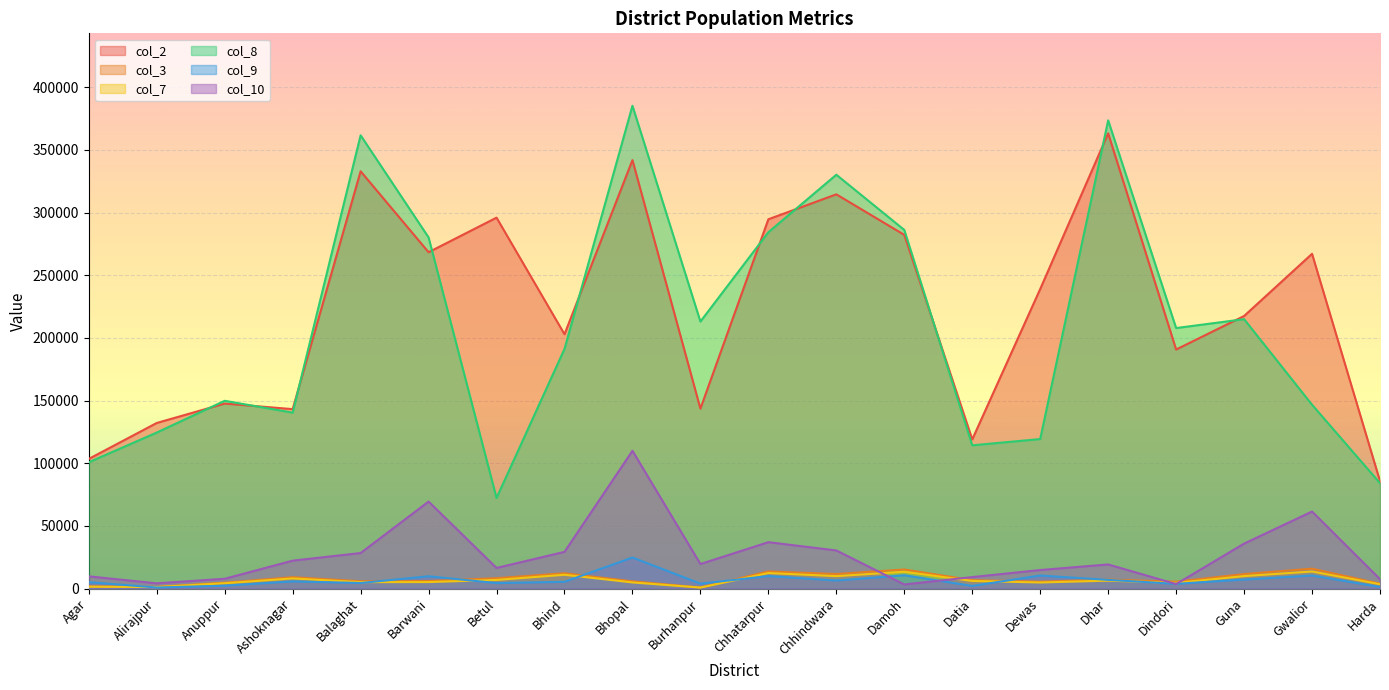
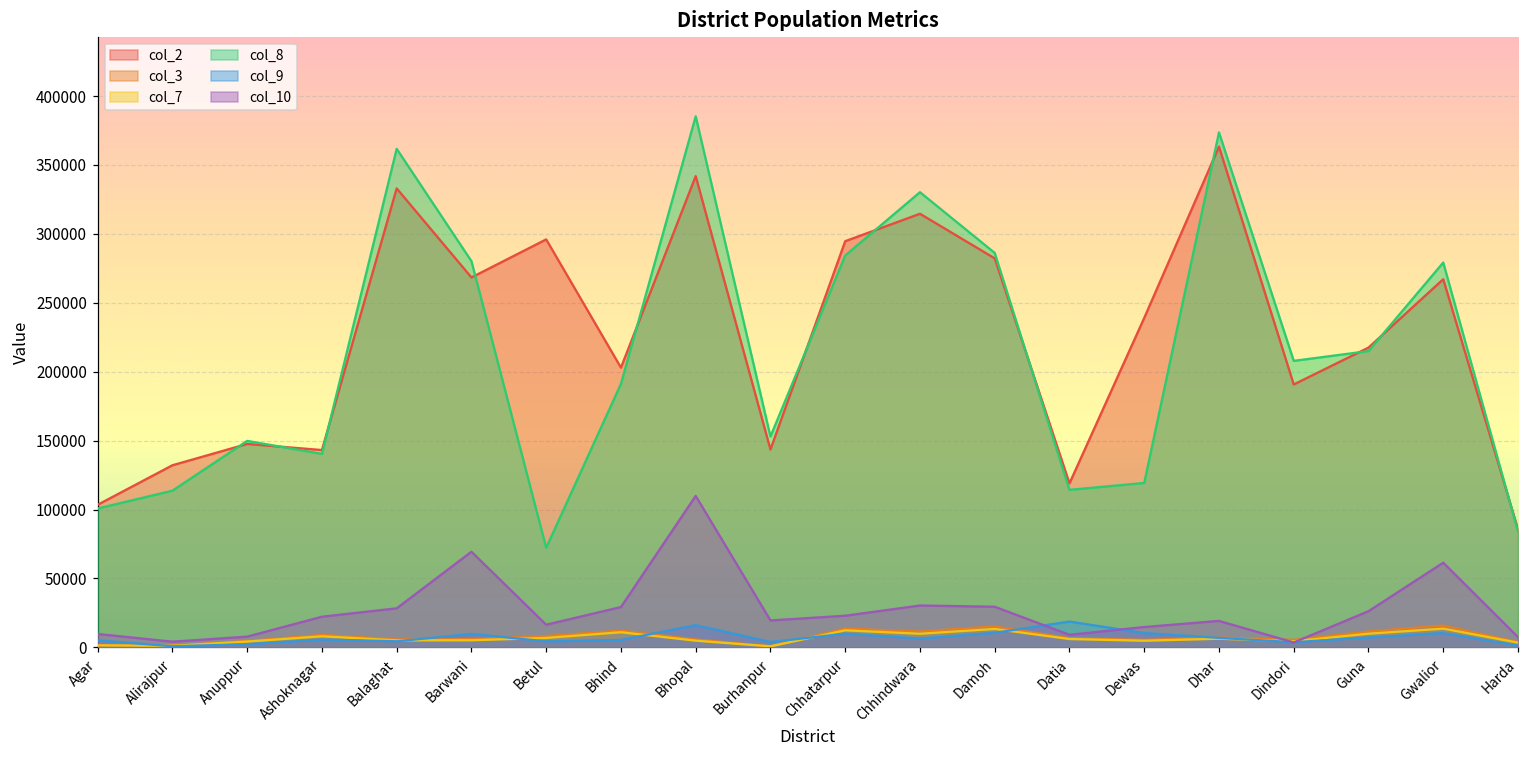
col_8, Alirajpur: 124000 -> 114000
col_9, Bhopal: 25000 -> 16000
col_8, Burhanpur: 213000 -> 153000
col_10, Chhatarpur: 37000 -> 23000
col_10, Damoh: 3000 -> 29000
col_9, Datia: 2000 -> 19000
col_10, Guna: 36000 -> 26000
col_8, Gwalior: 147000 -> 279000
